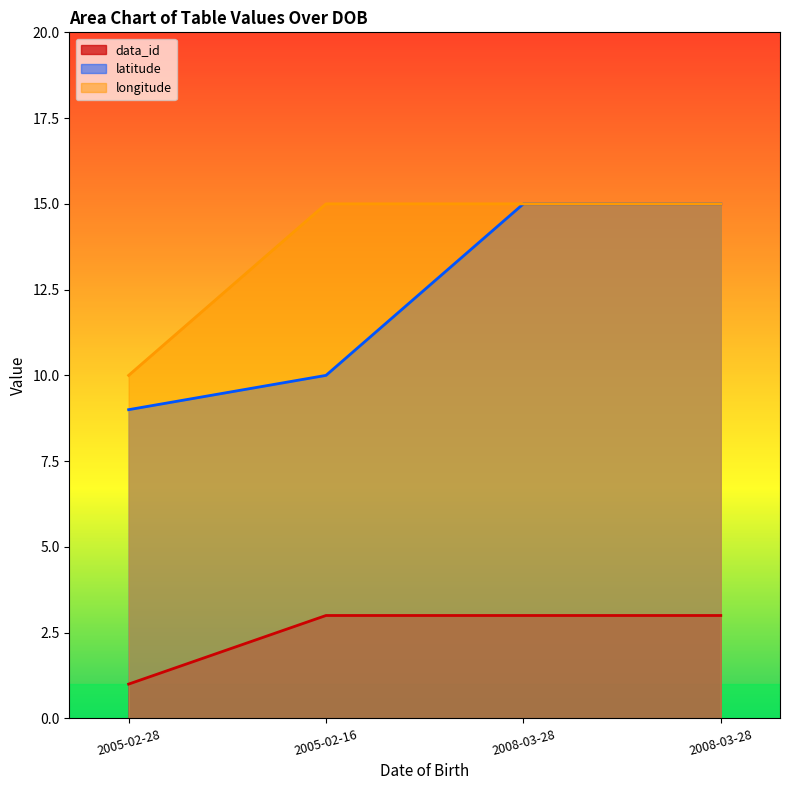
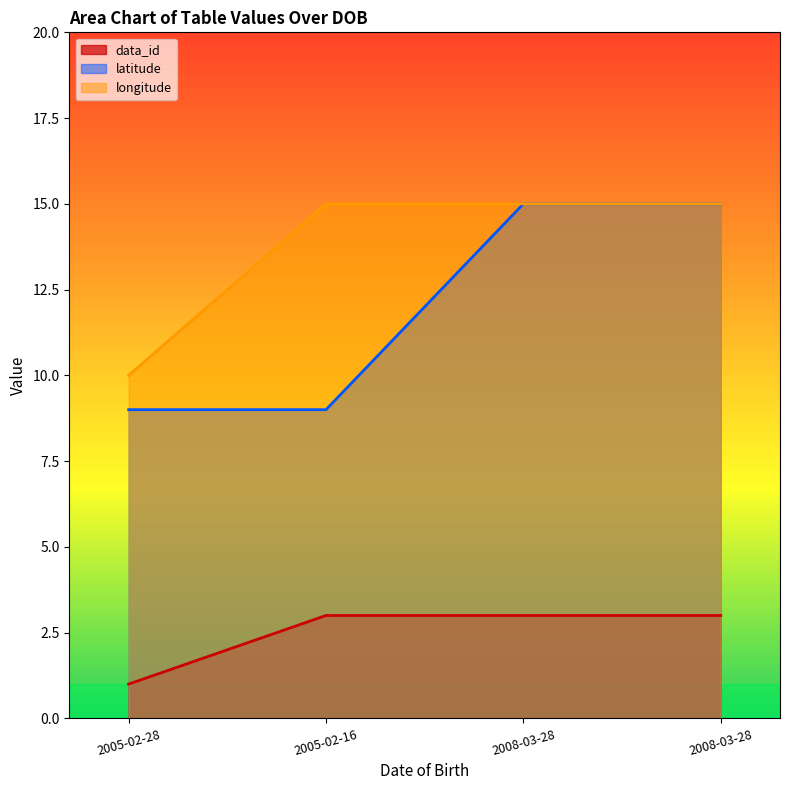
latitude, 2005-02-16: 10 -> 9
